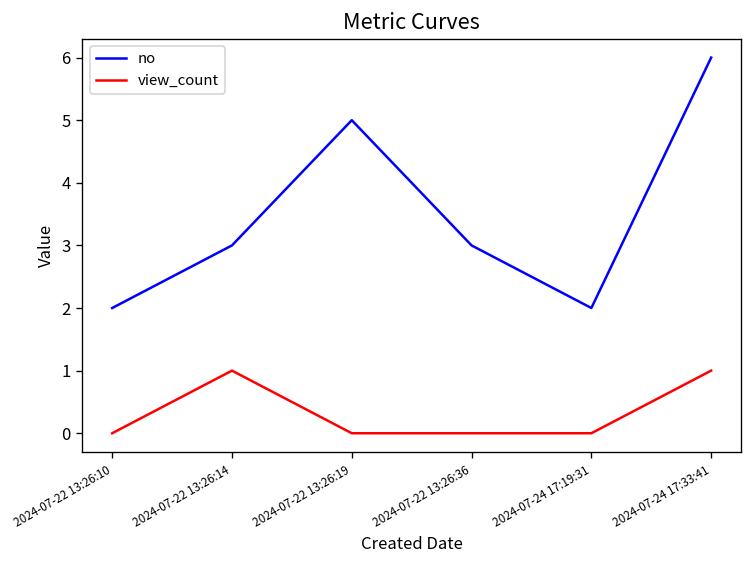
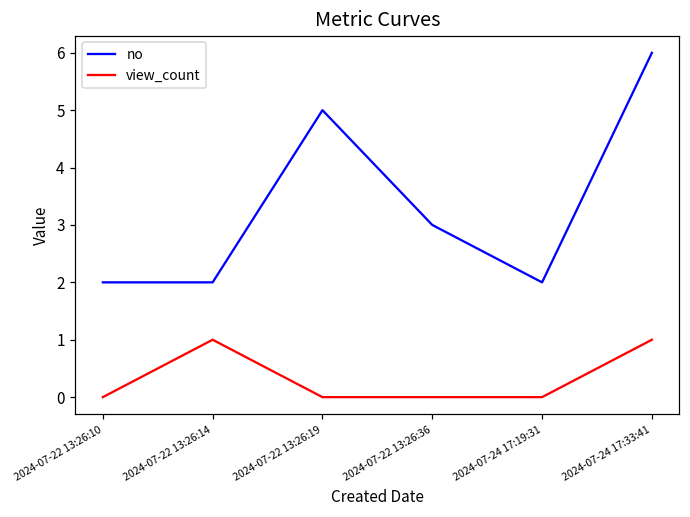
no, 2024-07-22 13:26:14: 3 -> 2
